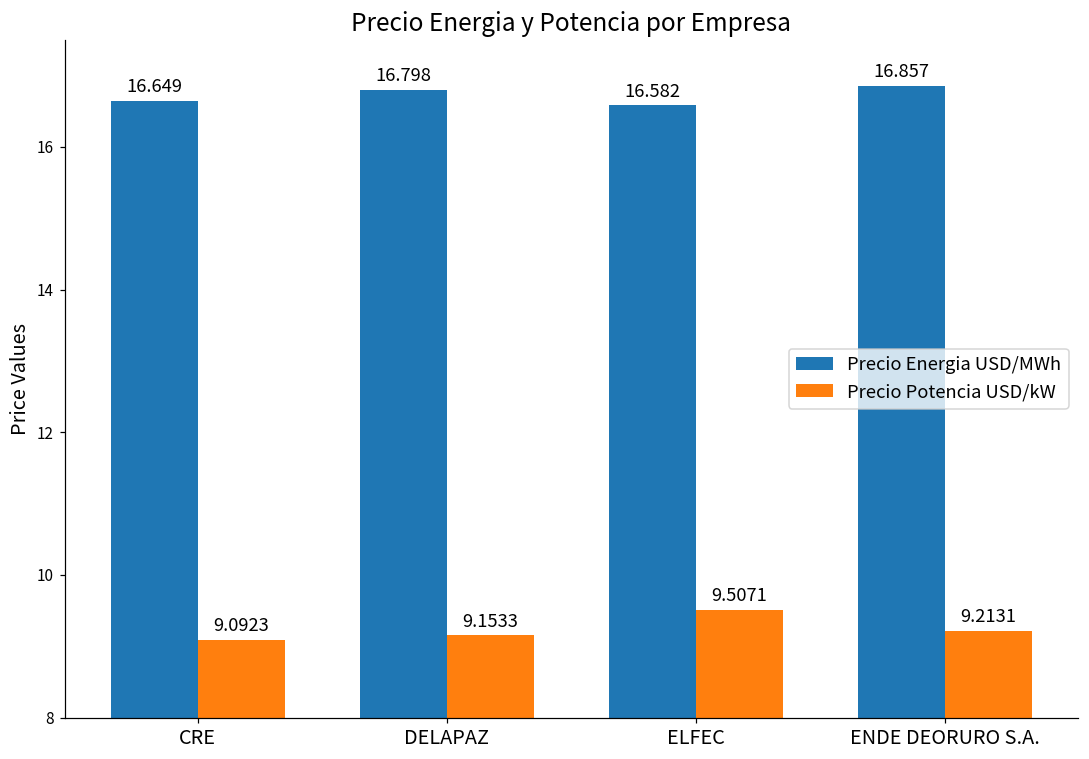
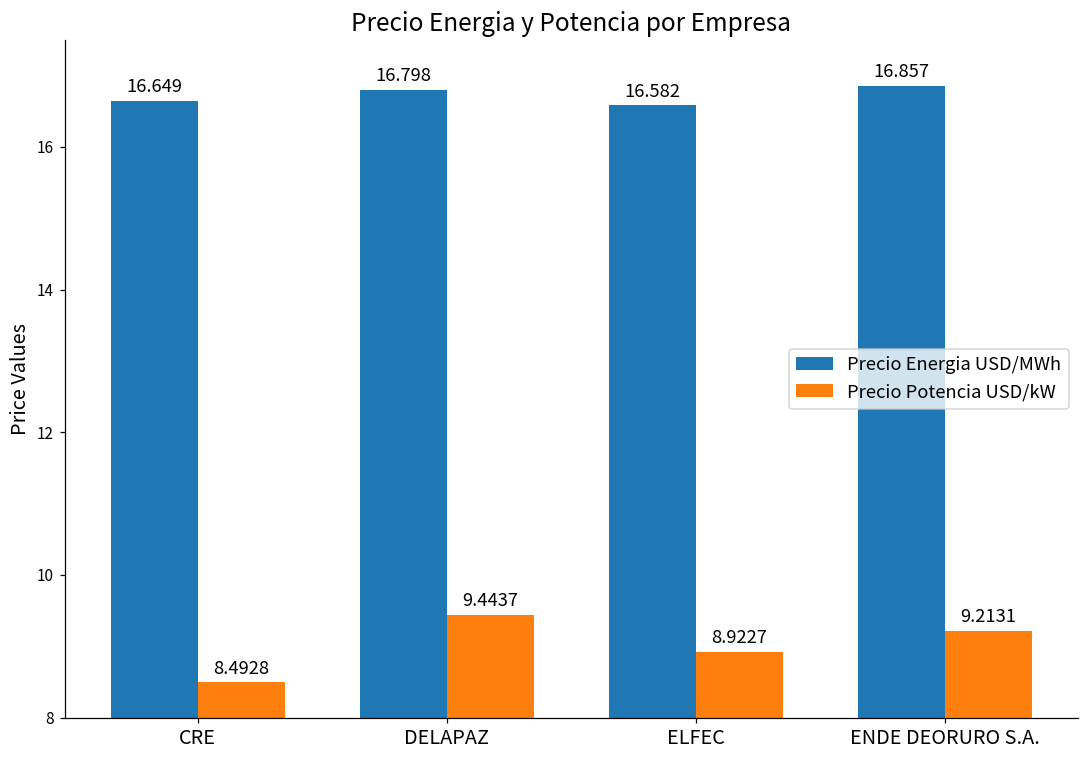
Precio Potencia USD/kW, CRE: 9.0923 -> 8.4928
Precio Potencia USD/kW, DELAPAZ: 9.1533 -> 9.4437
Precio Potencia USD/kW, ELFEC: 9.5071 -> 8.9227
